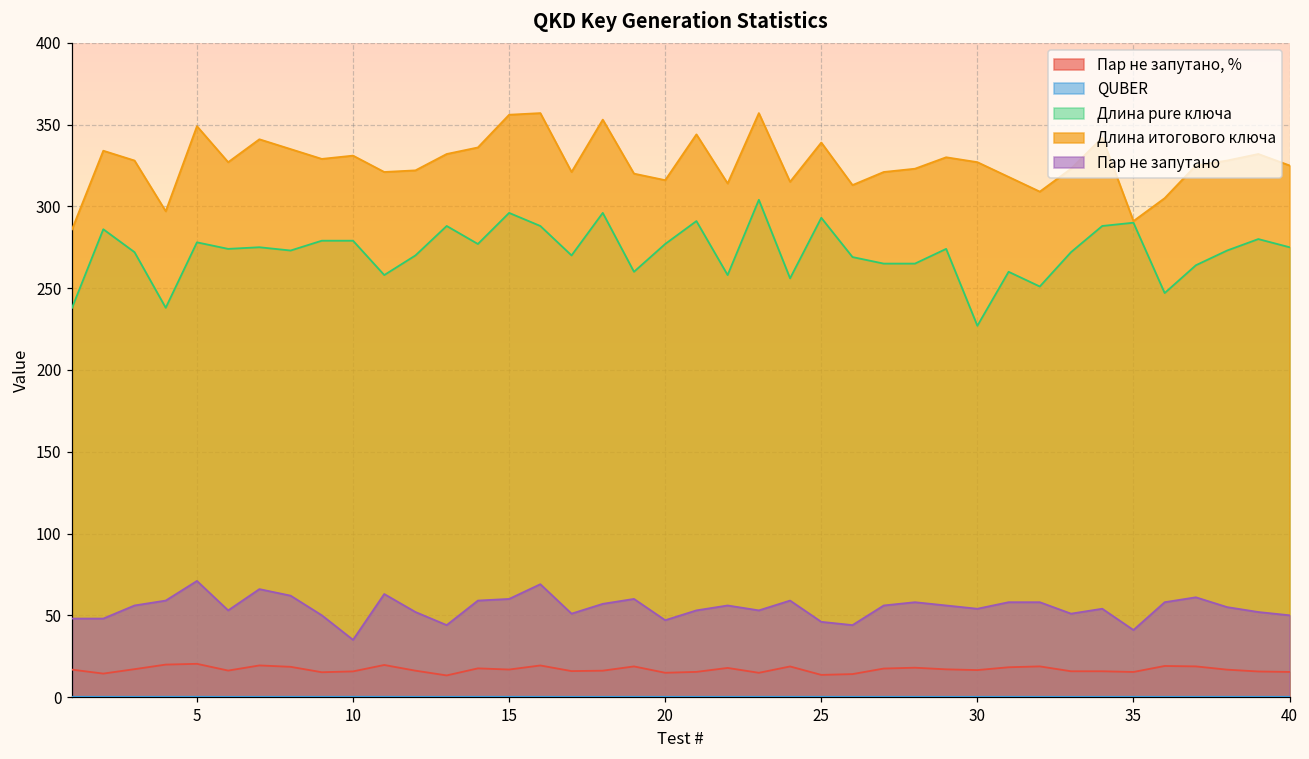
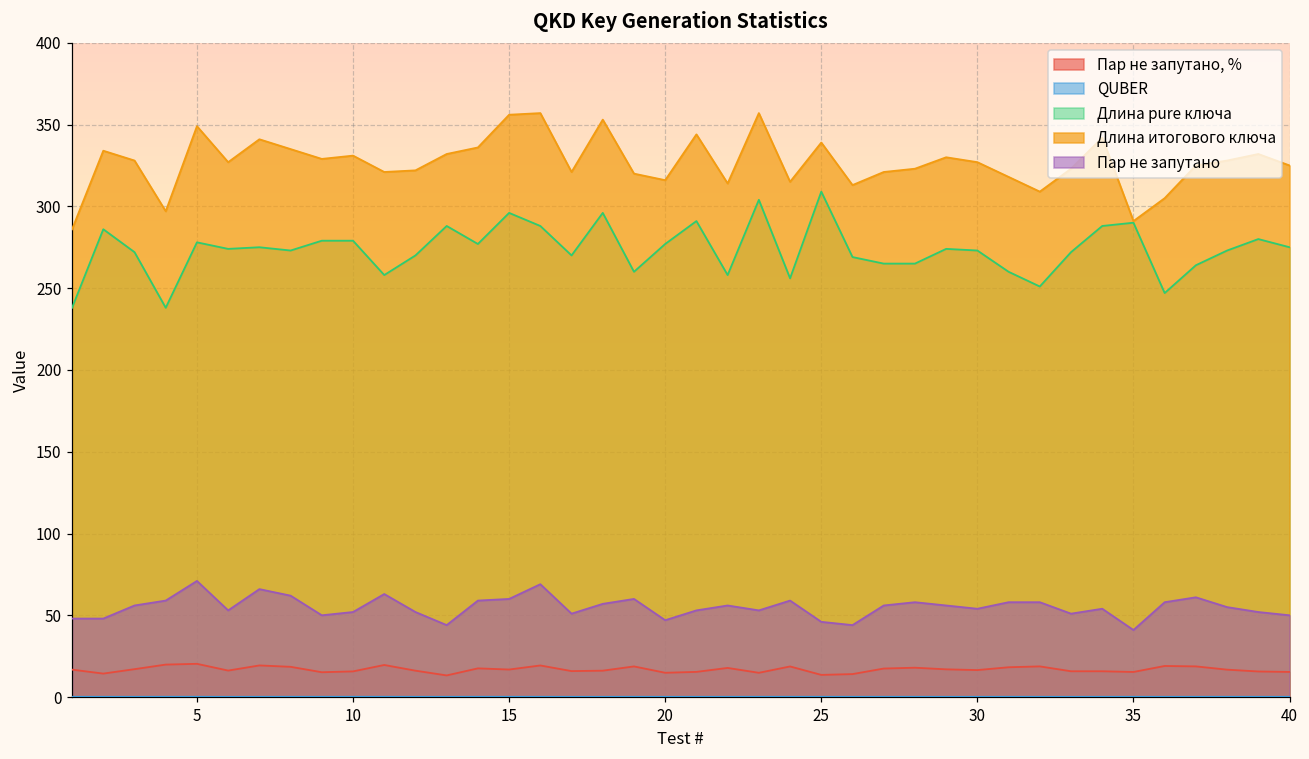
Пар не запутано, 10: 35 -> 52
Длина pure ключа, 25: 293 -> 309
Длина pure ключа, 30: 227 -> 273
